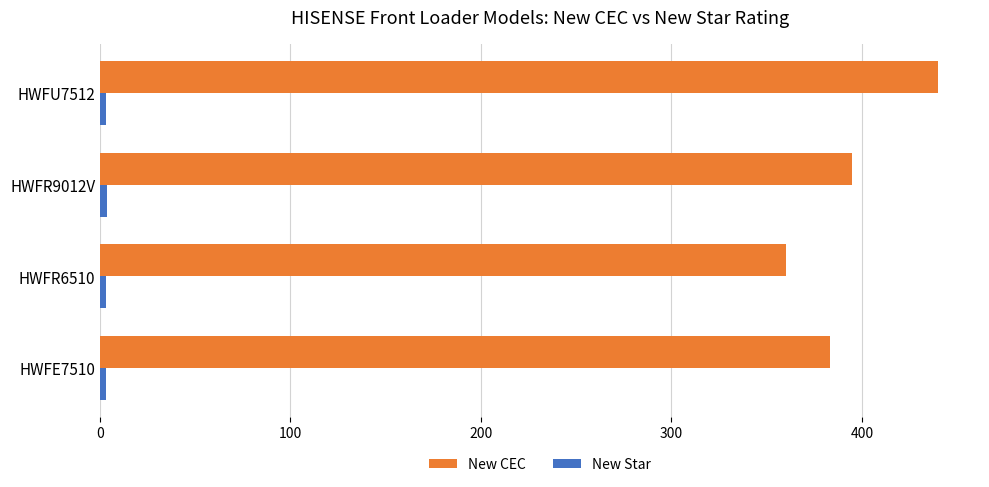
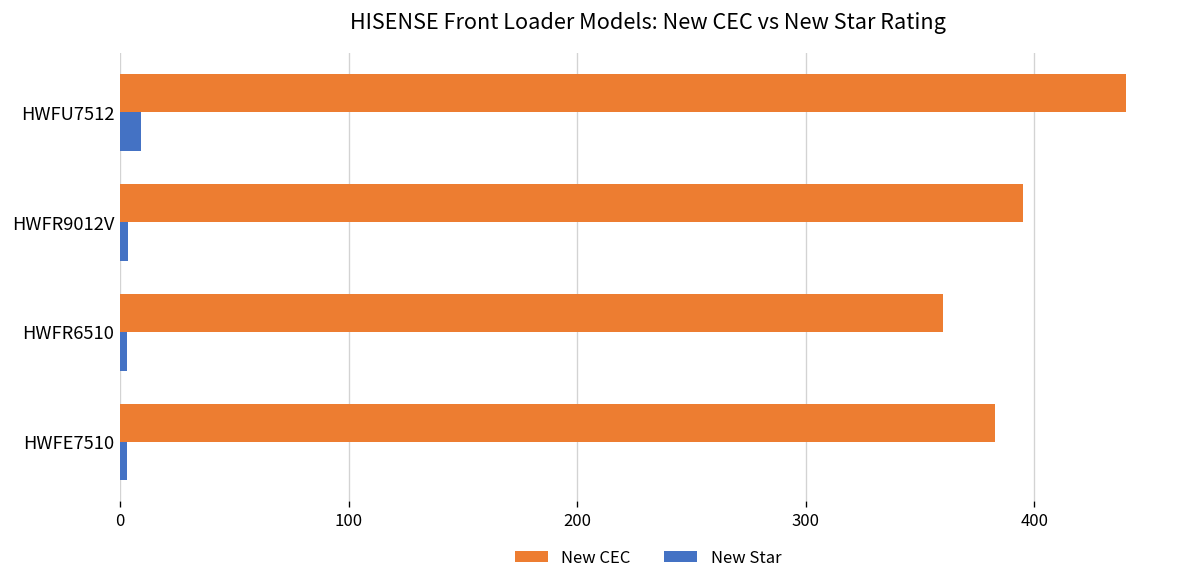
New Star, HWFU7512: 3 -> 9
